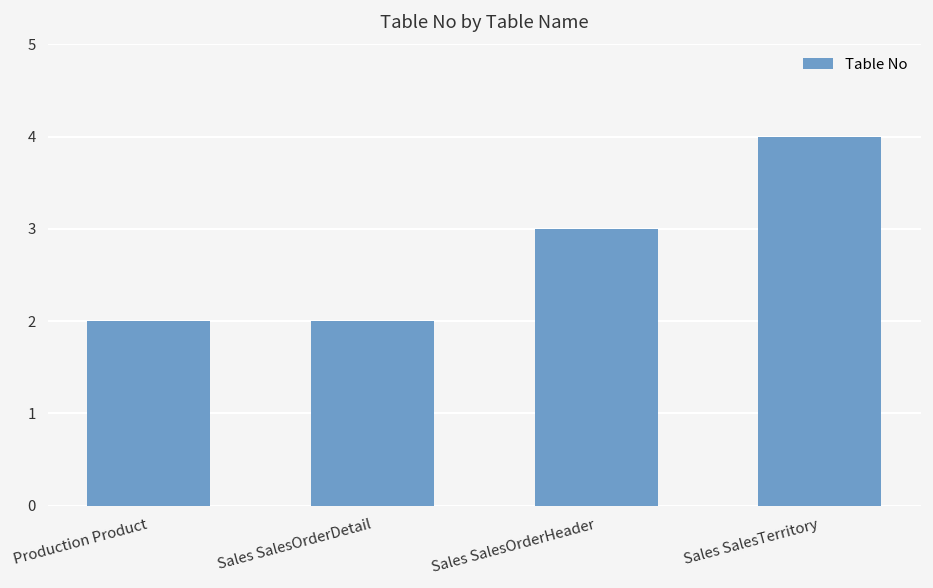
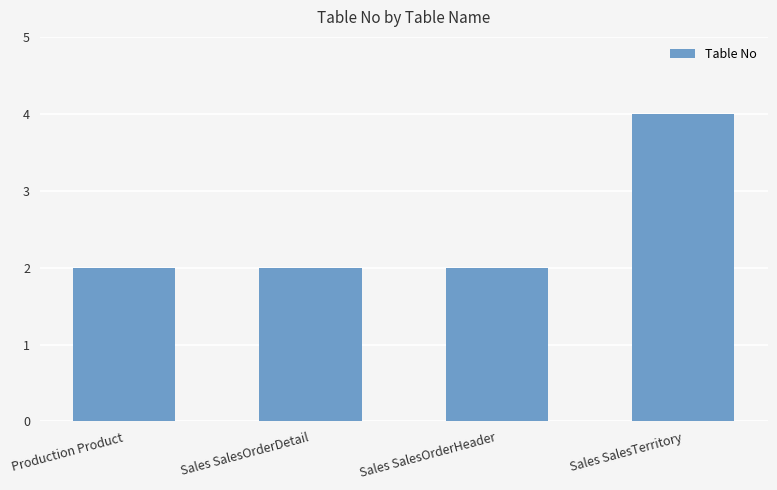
Sales SalesOrderHeader: 3 -> 2
